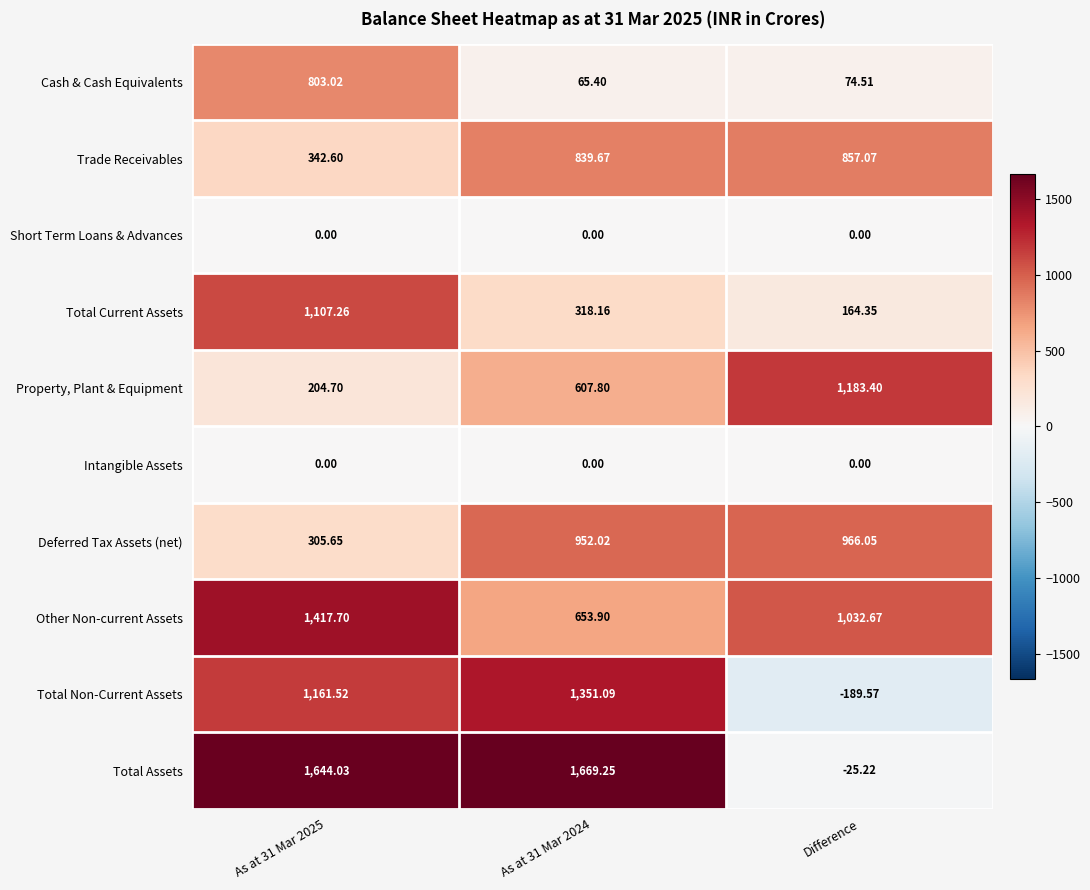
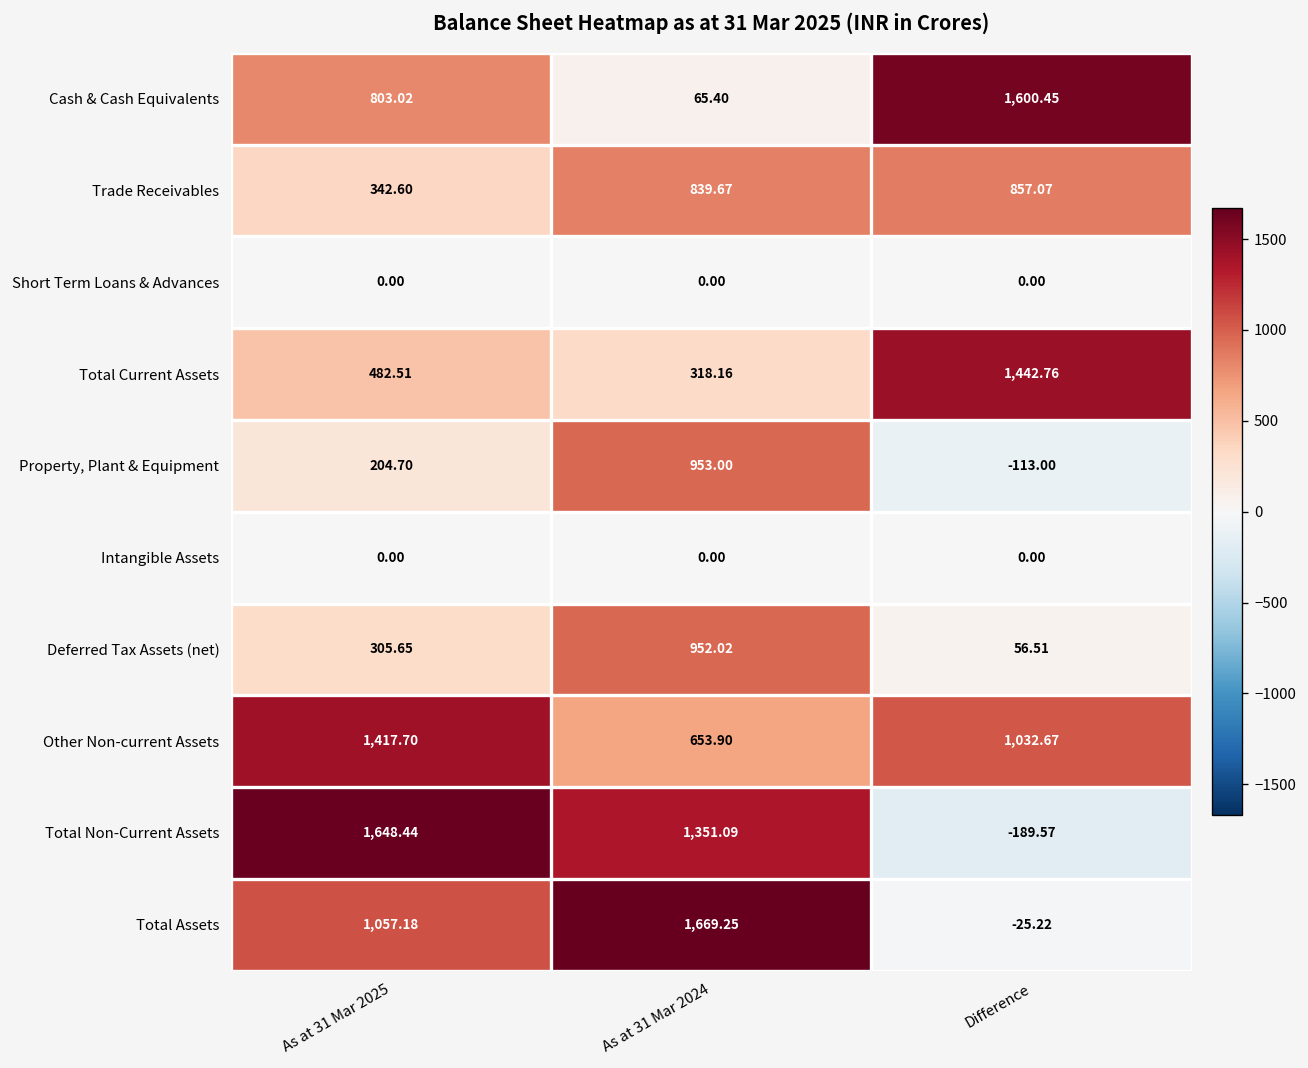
Cash & Cash Equivalents, Difference: 74.51 -> 1,600.45
Total Current Assets, As at 31 Mar 2025: 1,107.26 -> 482.51
Total Current Assets, Difference: 164.35 -> 1,442.76
Property, Plant & Equipment, As at 31 Mar 2024: 607.80 -> 953.00
Property, Plant & Equipment, Difference: 1,183.40 -> -113.00
Deferred Tax Assets (net), Difference: 966.05 -> 56.51
Total Non-Current Assets, As at 31 Mar 2025: 1,161.52 -> 1,648.44
Total Assets, As at 31 Mar 2025: 1,644.03 -> 1,057.18
